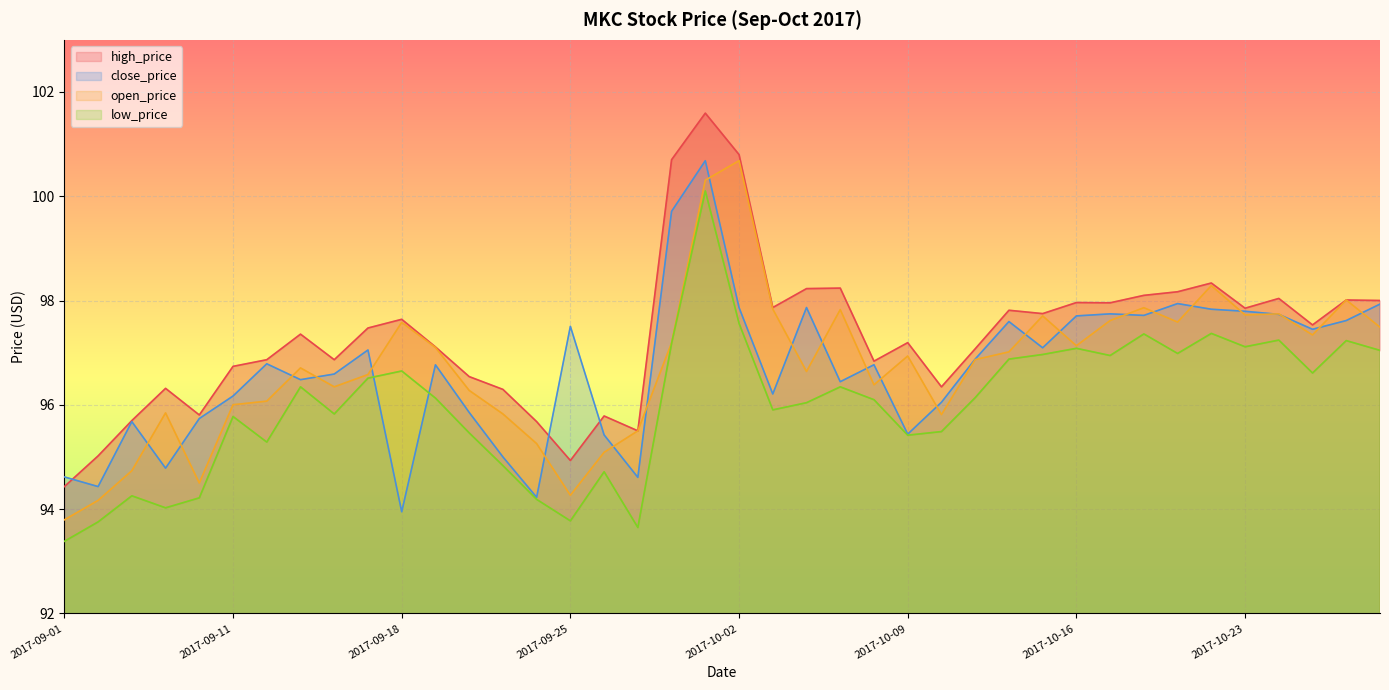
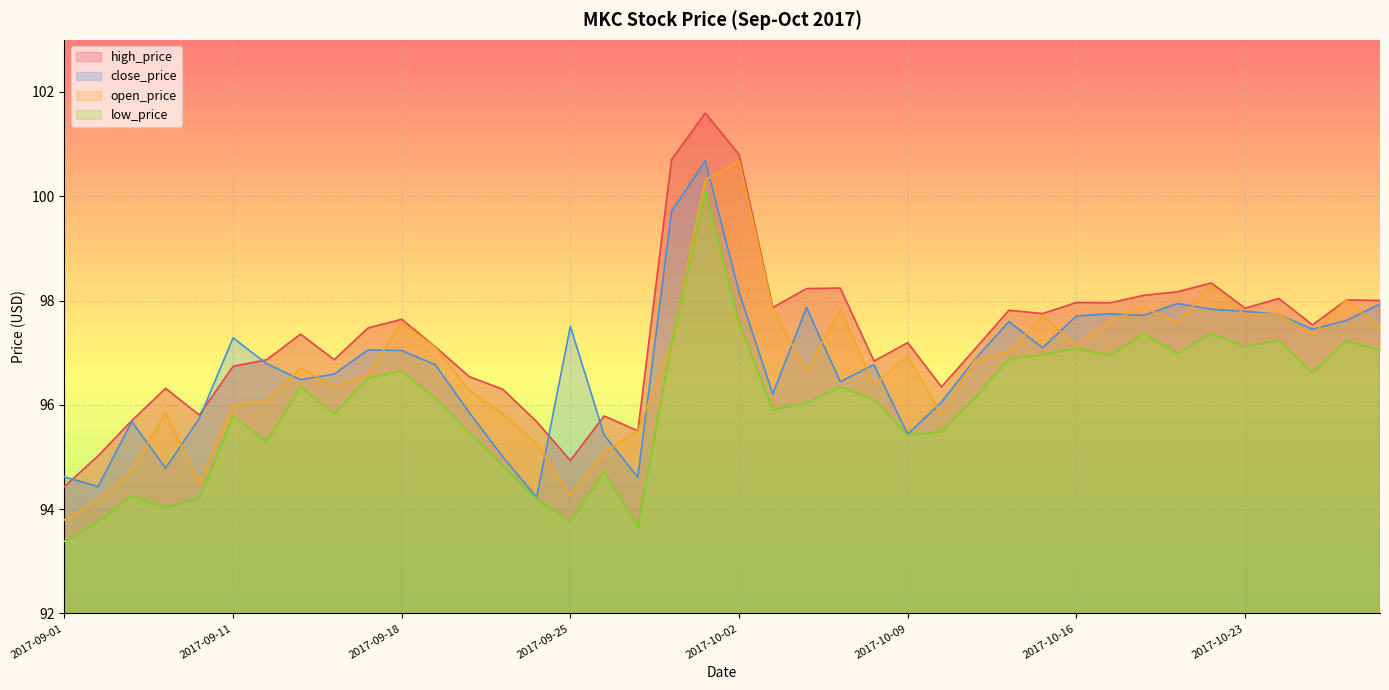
close_price, 2017-09-11: 96.2 -> 97.3
close_price, 2017-09-18: 94.0 -> 97.0
close_price, 2017-10-02: 97.9 -> 98.2
